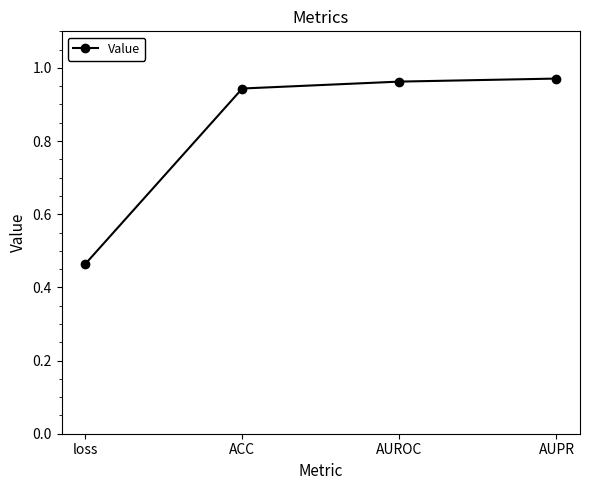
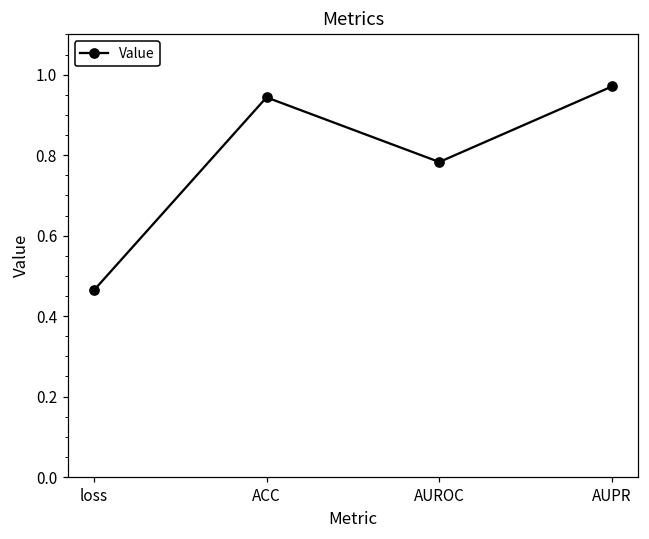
AUROC: 0.96 -> 0.78
